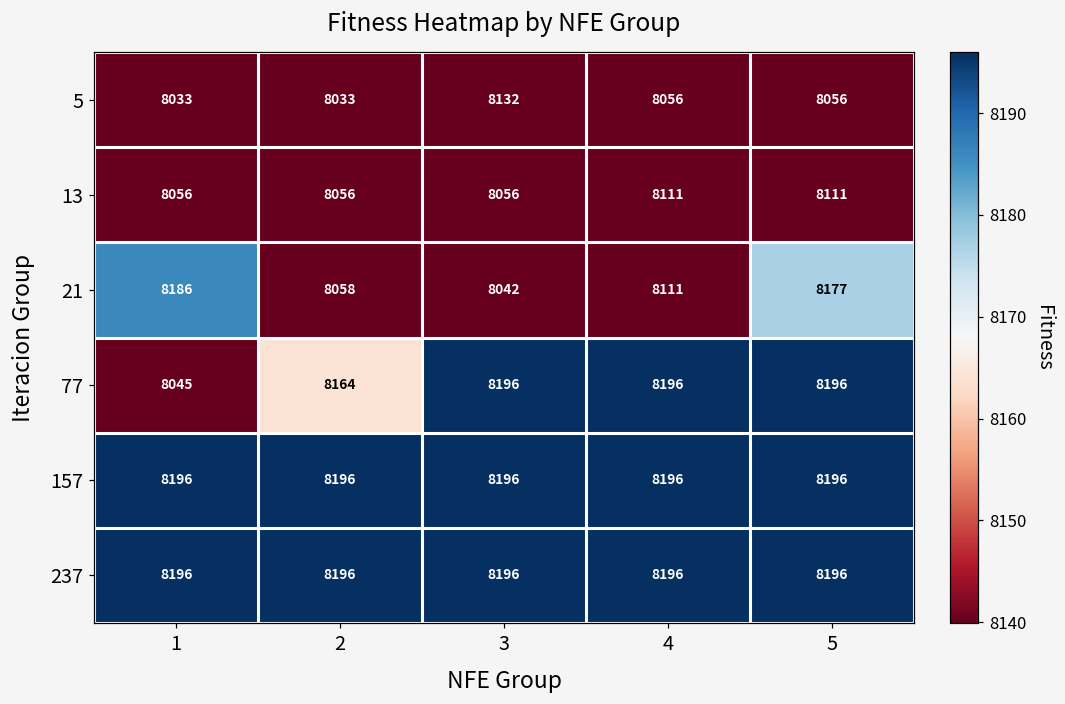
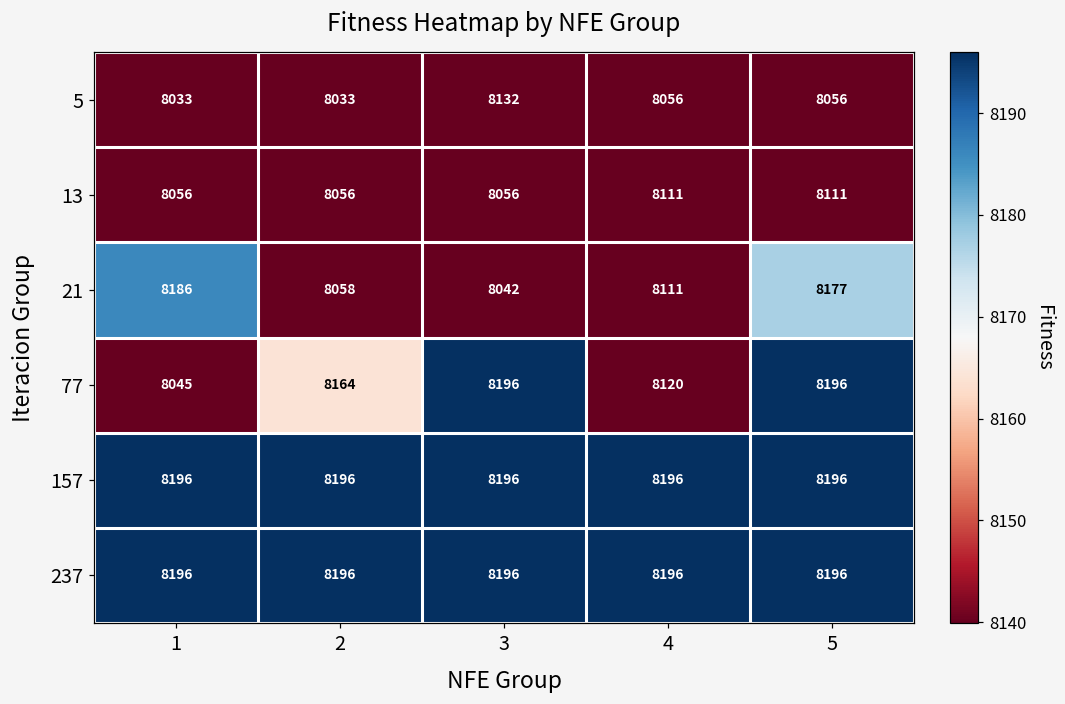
77, 4: 8196 -> 8120
